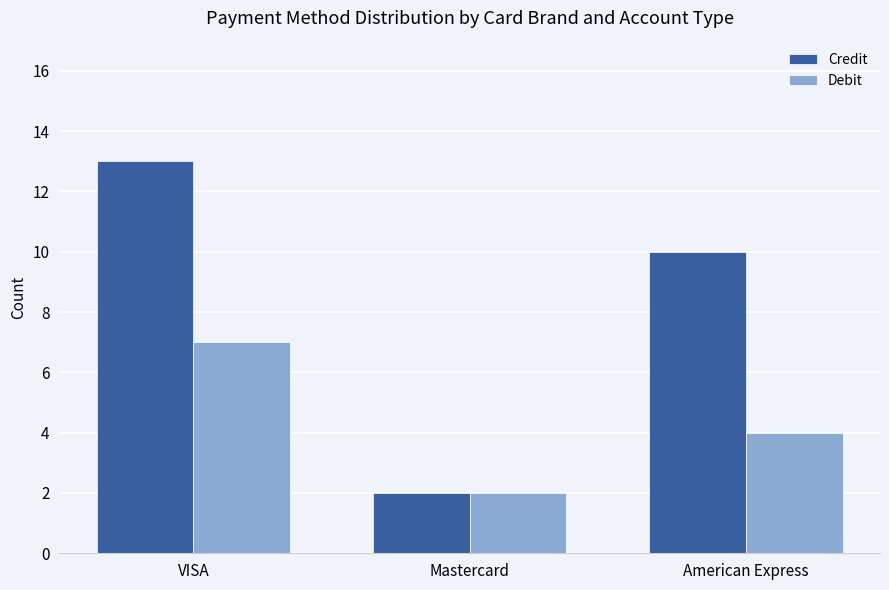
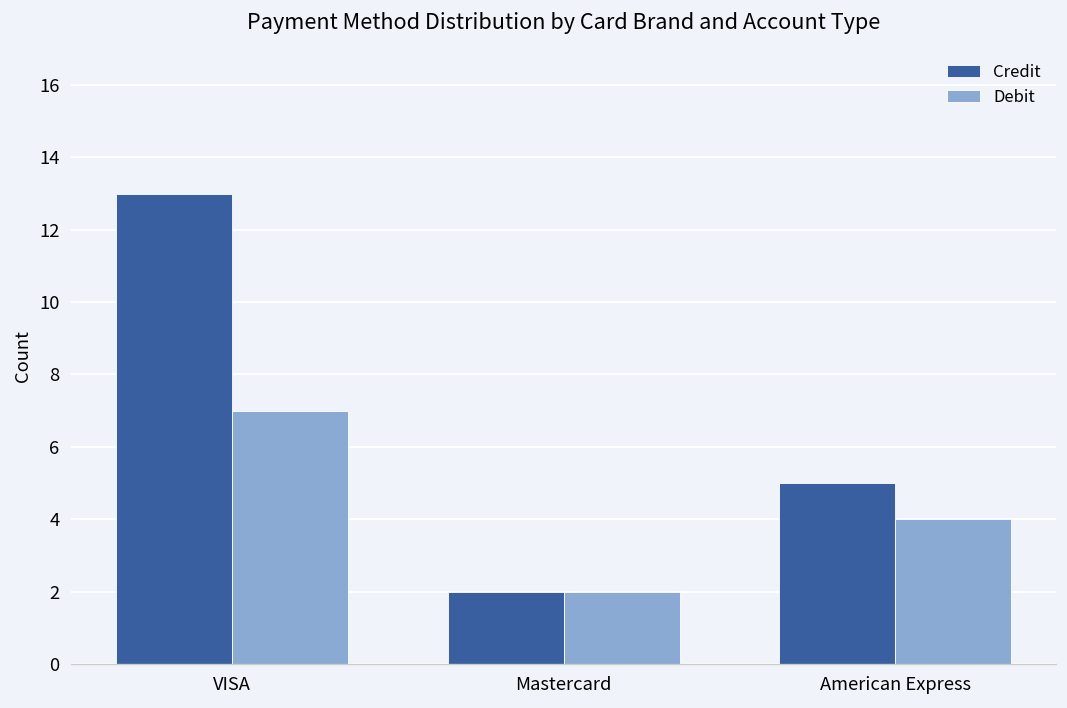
Credit, American Express: 10 -> 5
